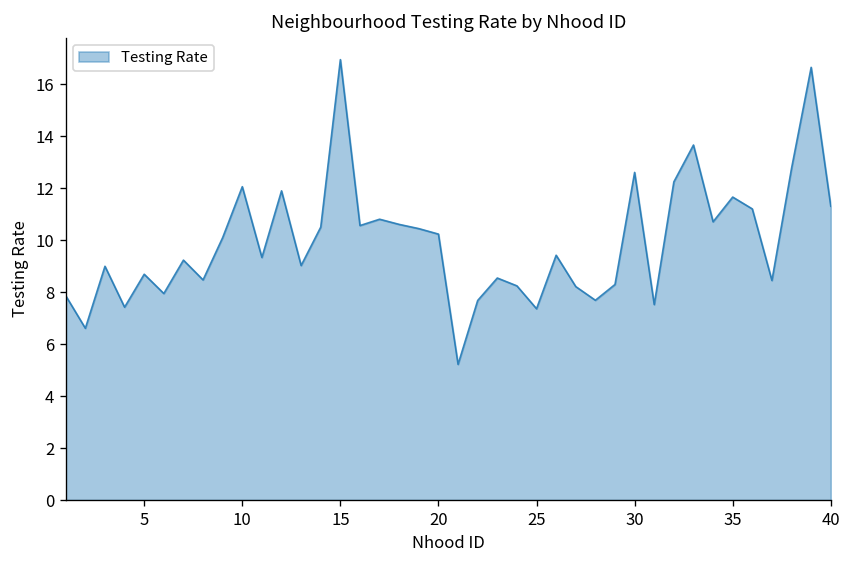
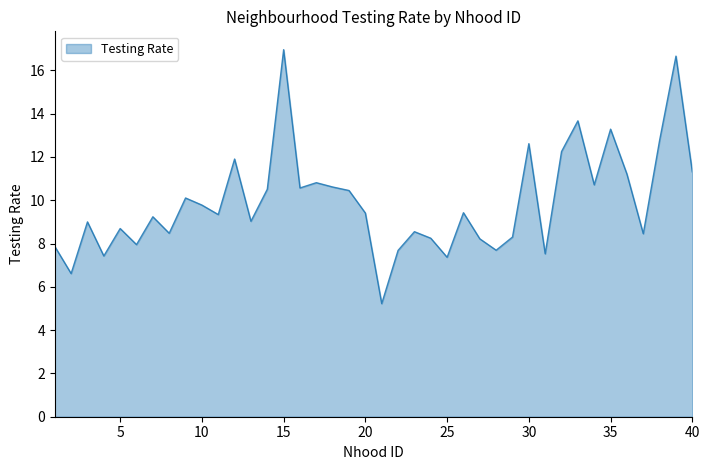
10: 12.1 -> 9.8
20: 10.2 -> 9.4
35: 11.7 -> 13.3
